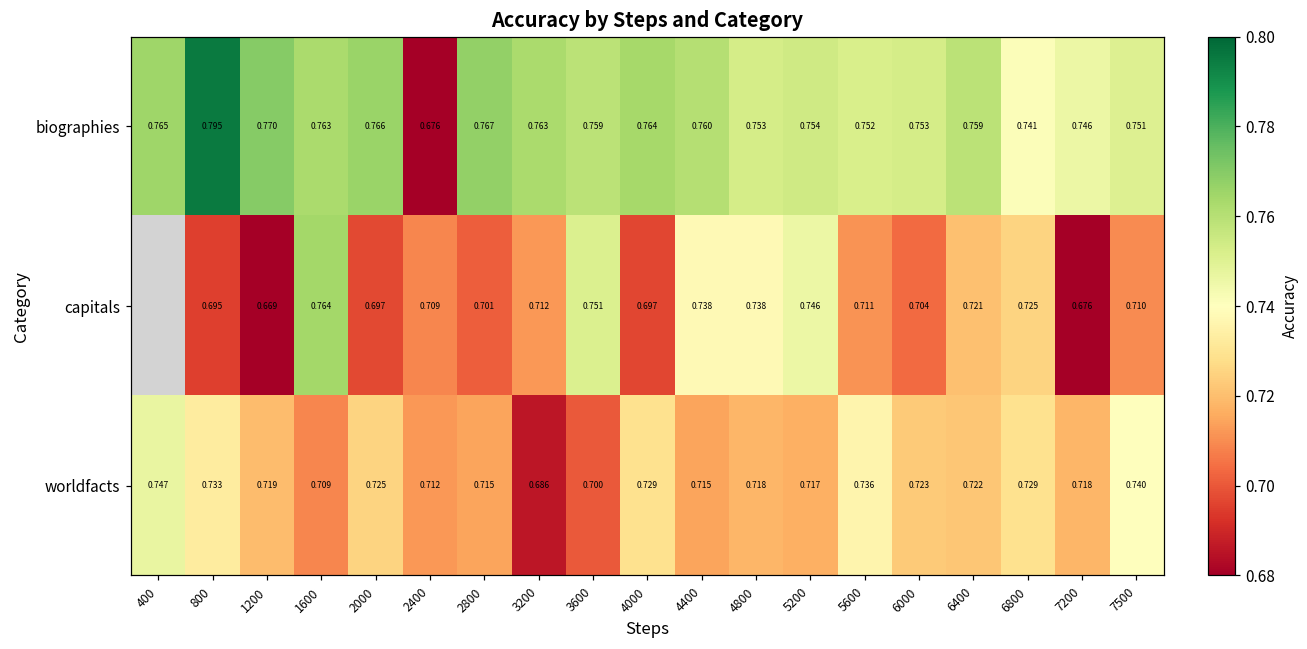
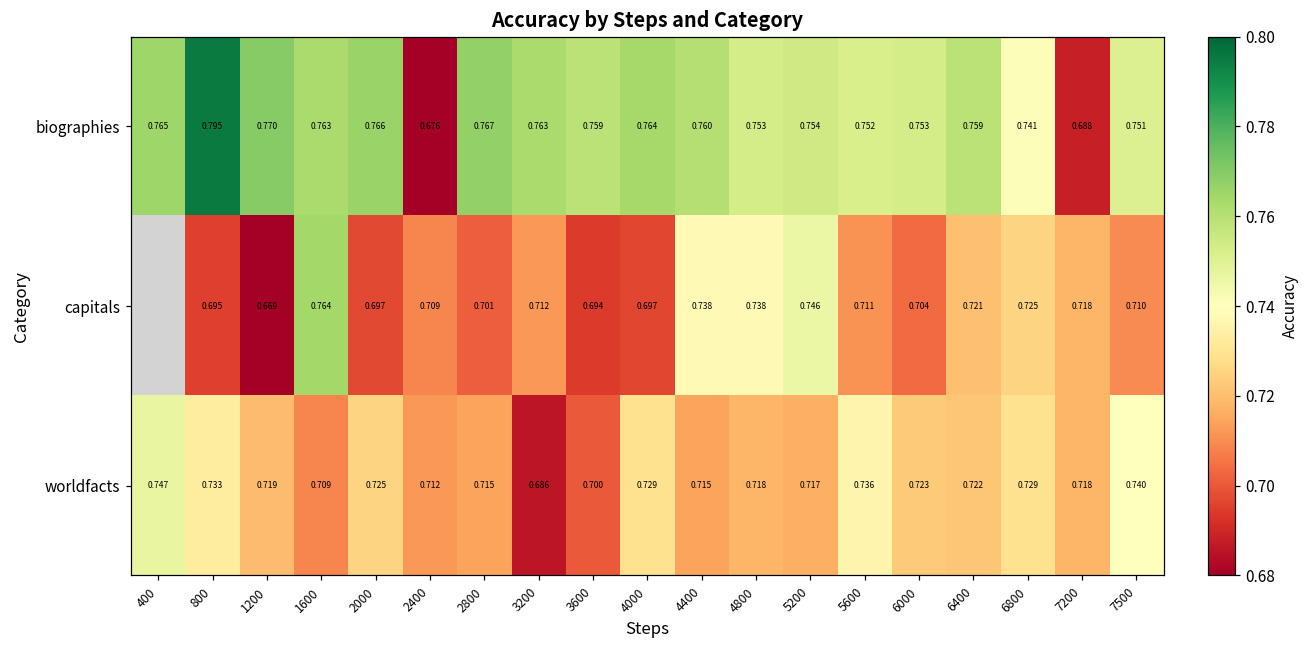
biographies, 7200: 0.746 -> 0.688
capitals, 3600: 0.751 -> 0.694
capitals, 7200: 0.676 -> 0.718
